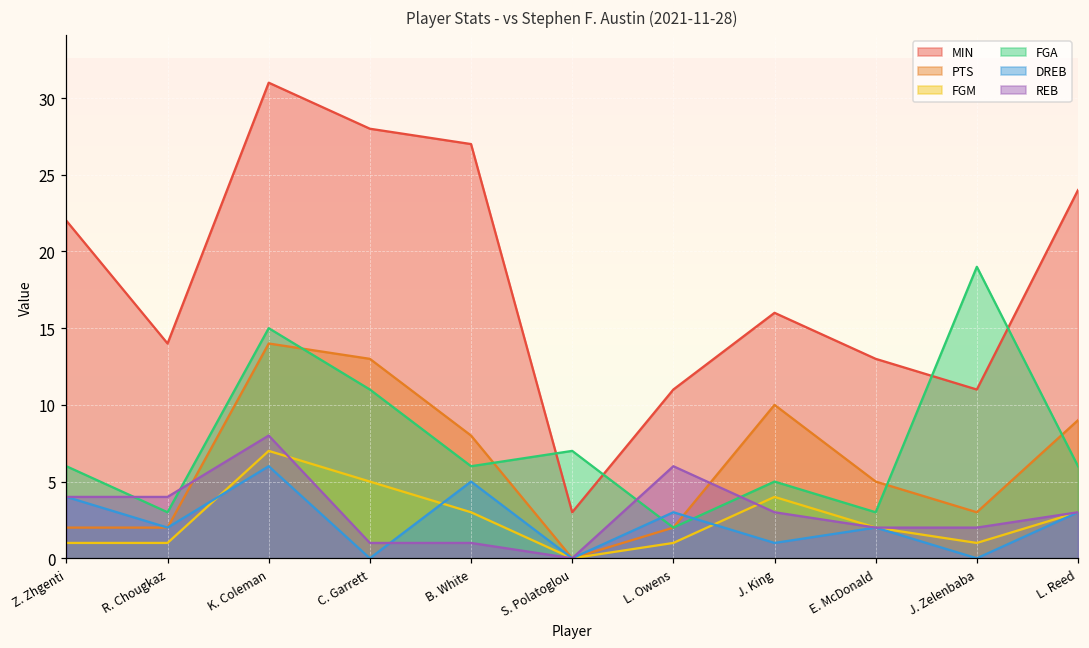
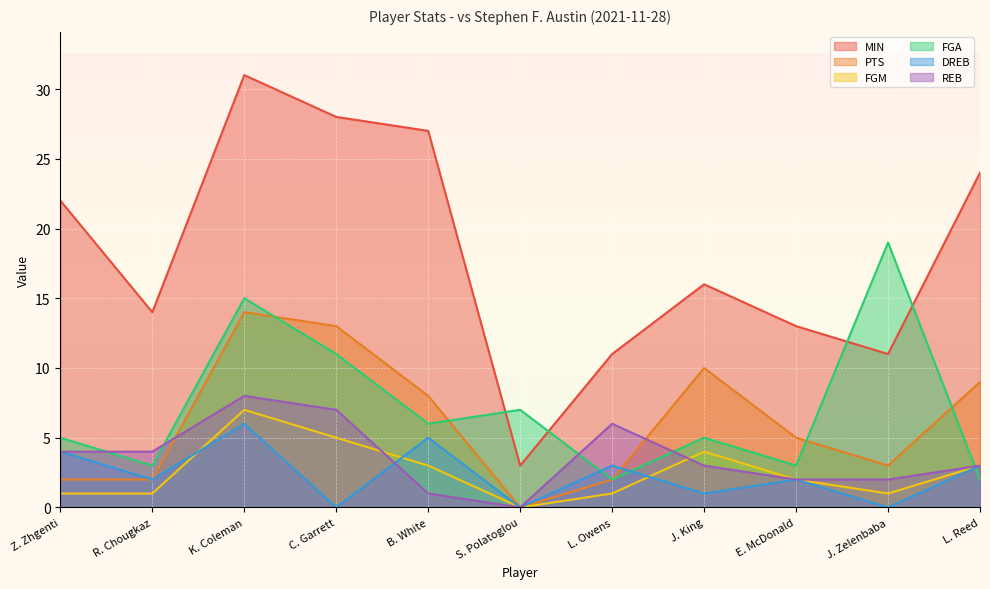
FGA, Z. Zhgenti: 6 -> 5
REB, C. Garrett: 1 -> 7
FGA, L. Reed: 6 -> 2
